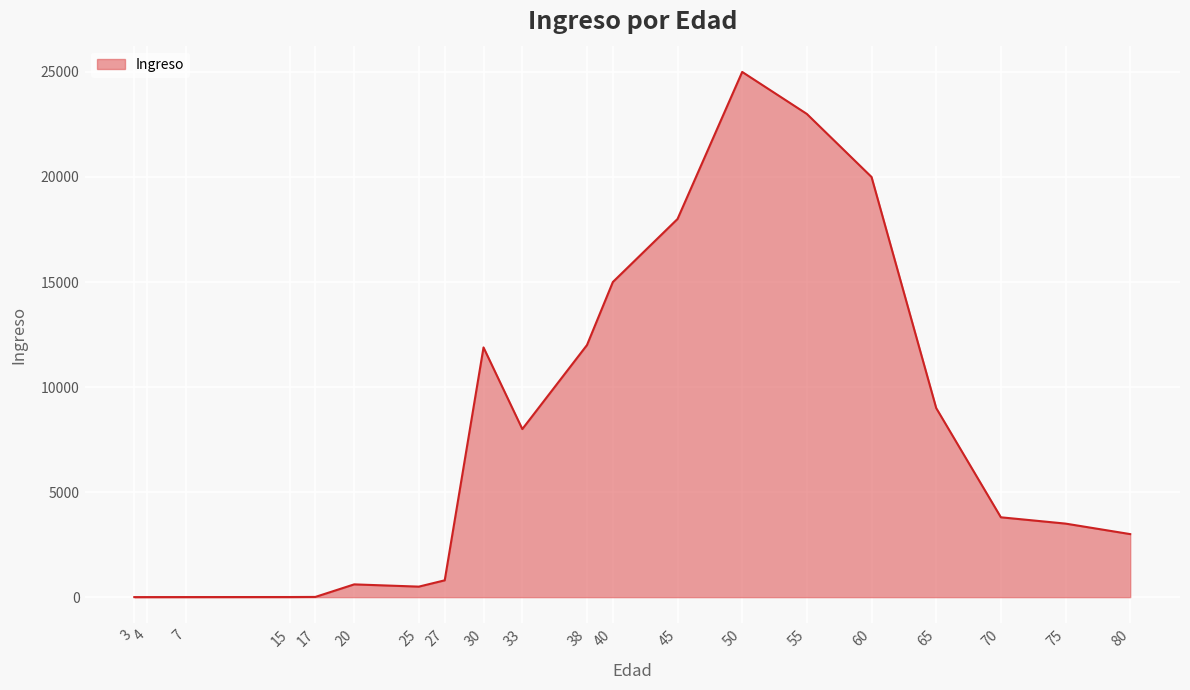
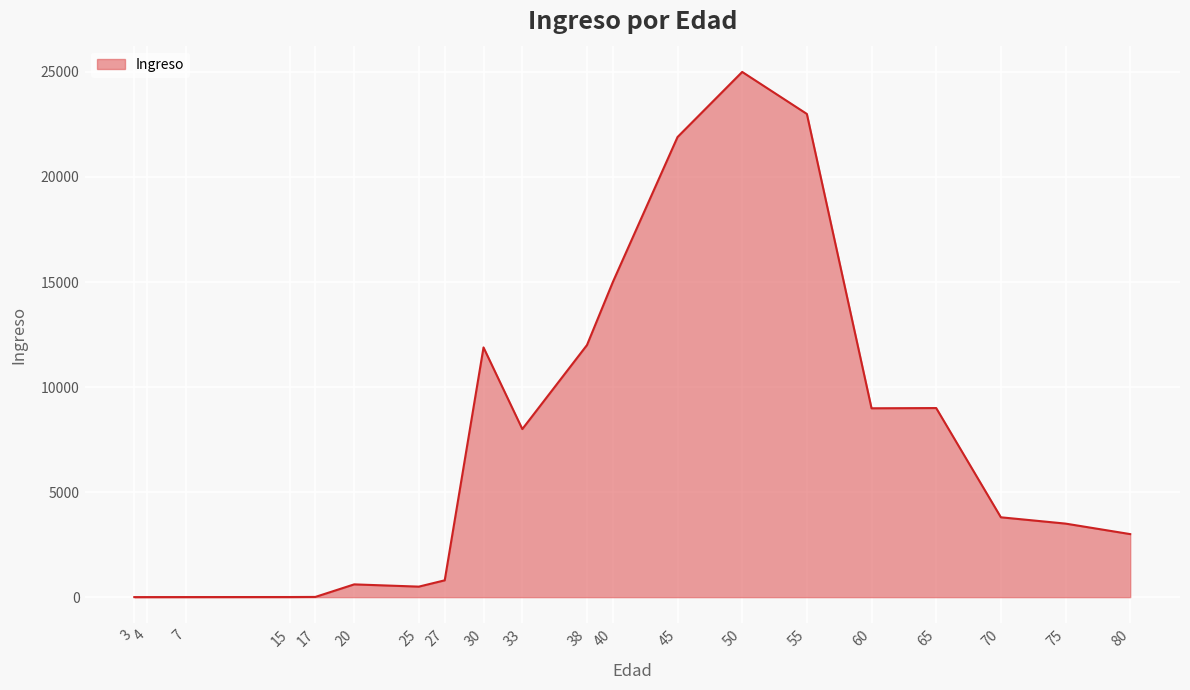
45: 18000 -> 21900
60: 20000 -> 9000
